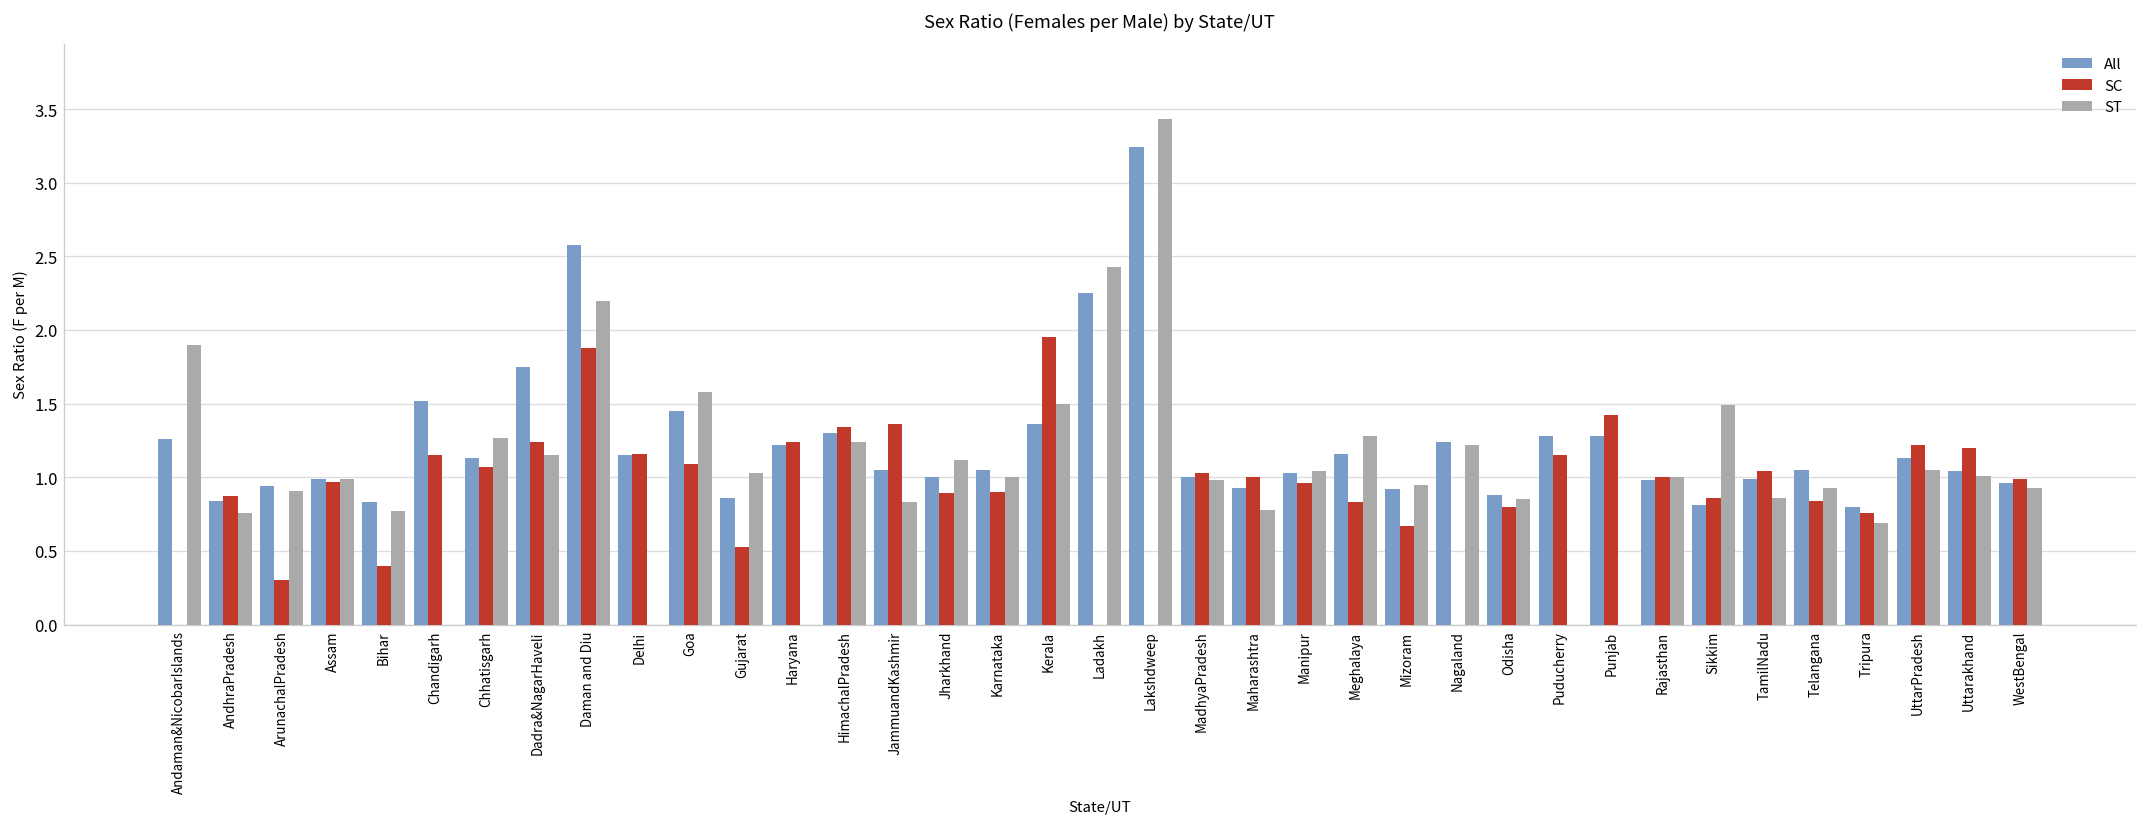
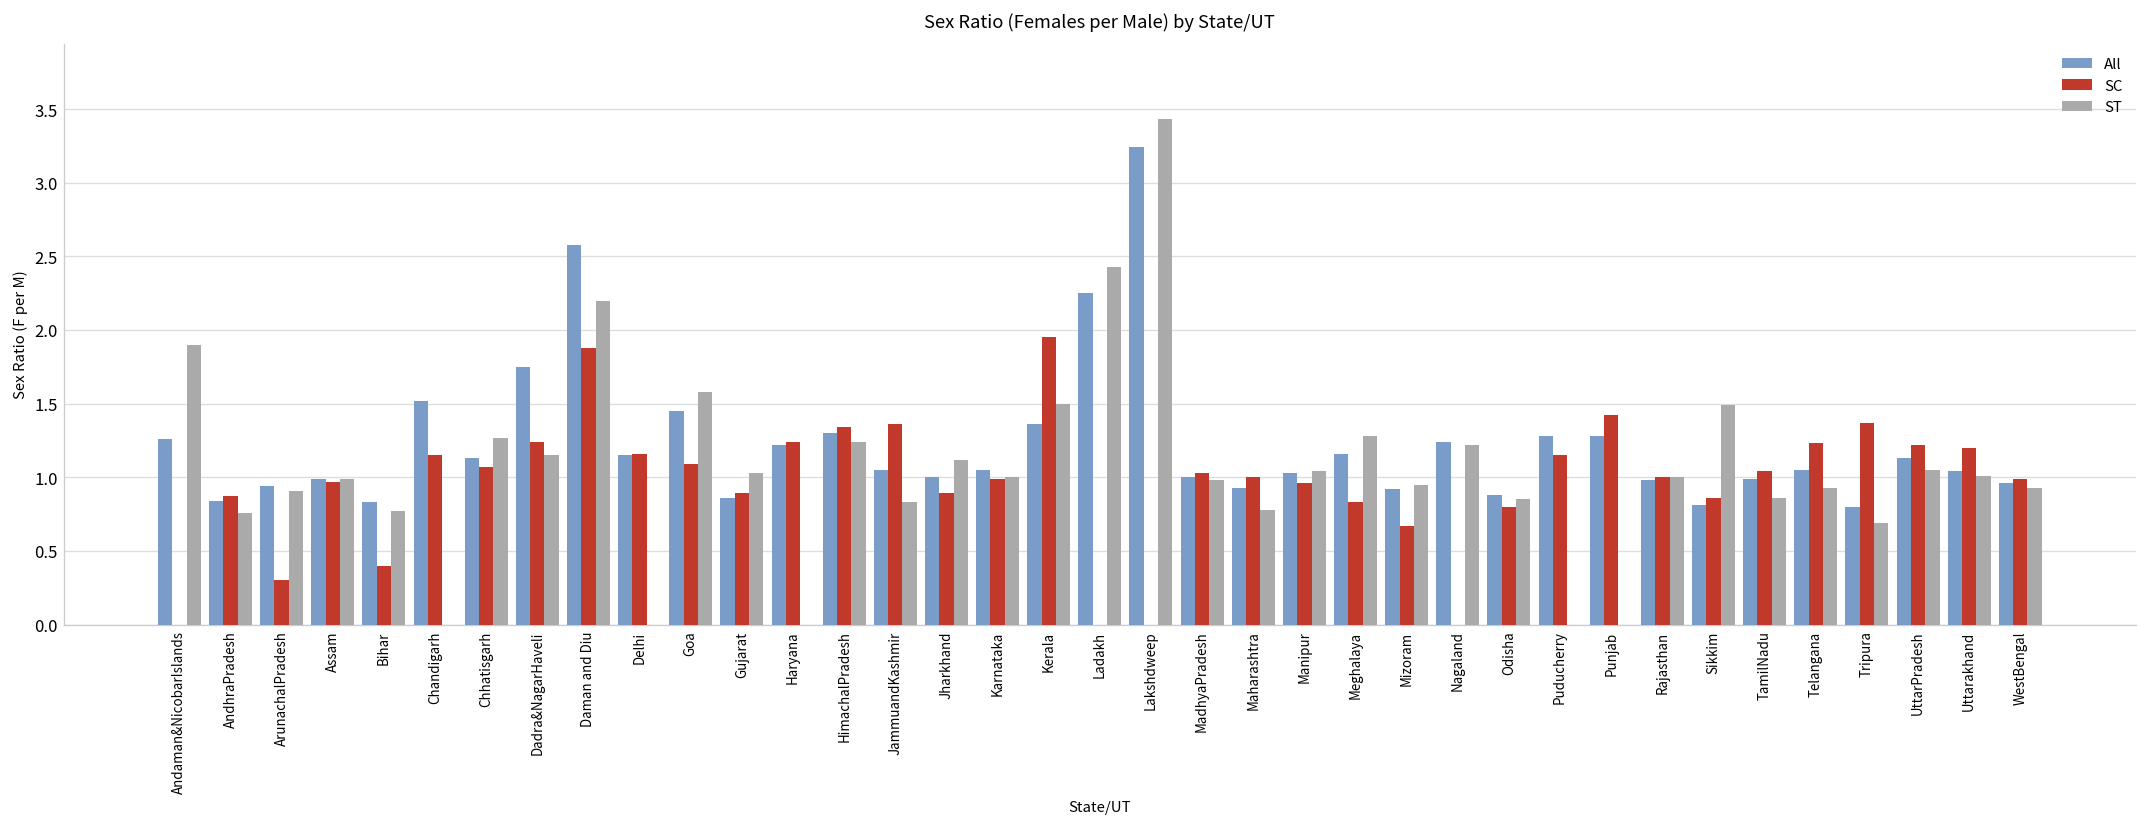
SC, Gujarat: 0.53 -> 0.89
SC, Karnataka: 0.90 -> 0.99
SC, Telangana: 0.84 -> 1.23
SC, Tripura: 0.76 -> 1.37
